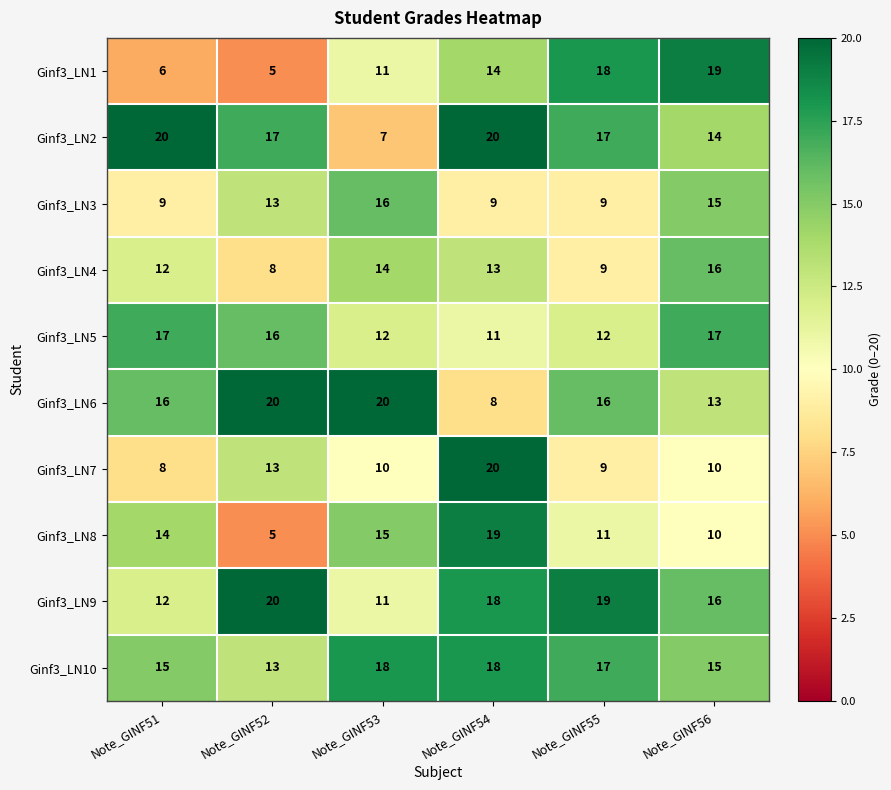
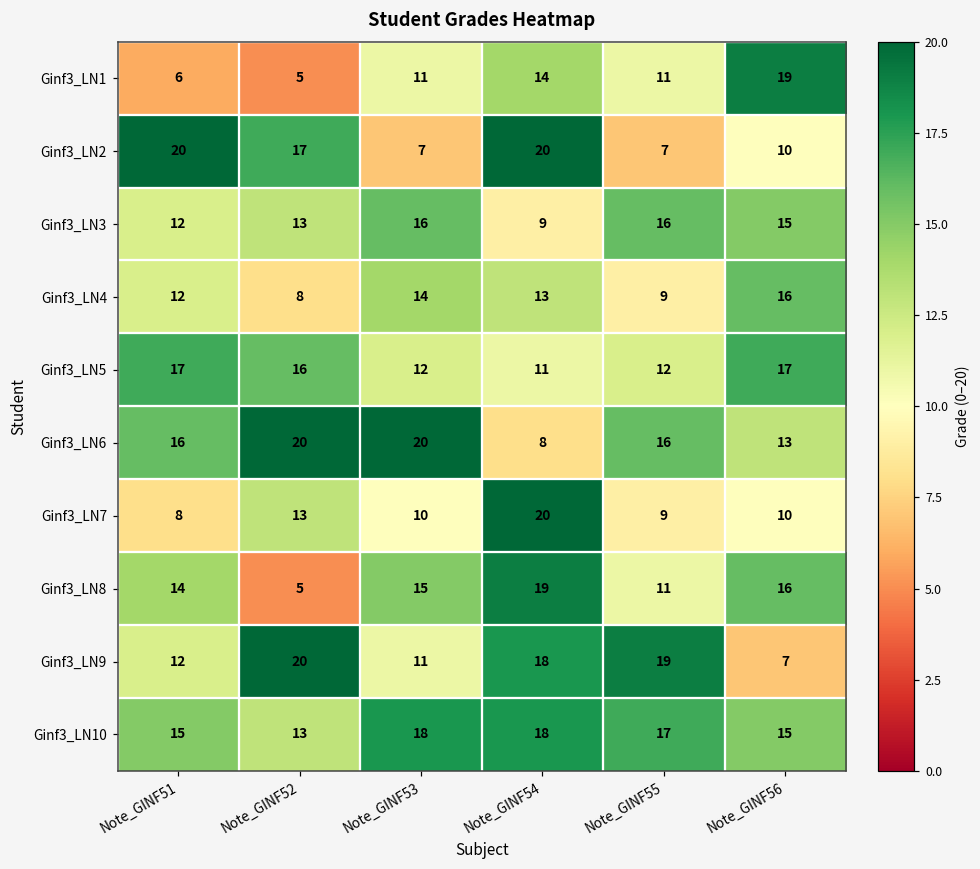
Ginf3_LN1, Note_GINF55: 18 -> 11
Ginf3_LN2, Note_GINF55: 17 -> 7
Ginf3_LN2, Note_GINF56: 14 -> 10
Ginf3_LN3, Note_GINF51: 9 -> 12
Ginf3_LN3, Note_GINF55: 9 -> 16
Ginf3_LN8, Note_GINF56: 10 -> 16
Ginf3_LN9, Note_GINF56: 16 -> 7
